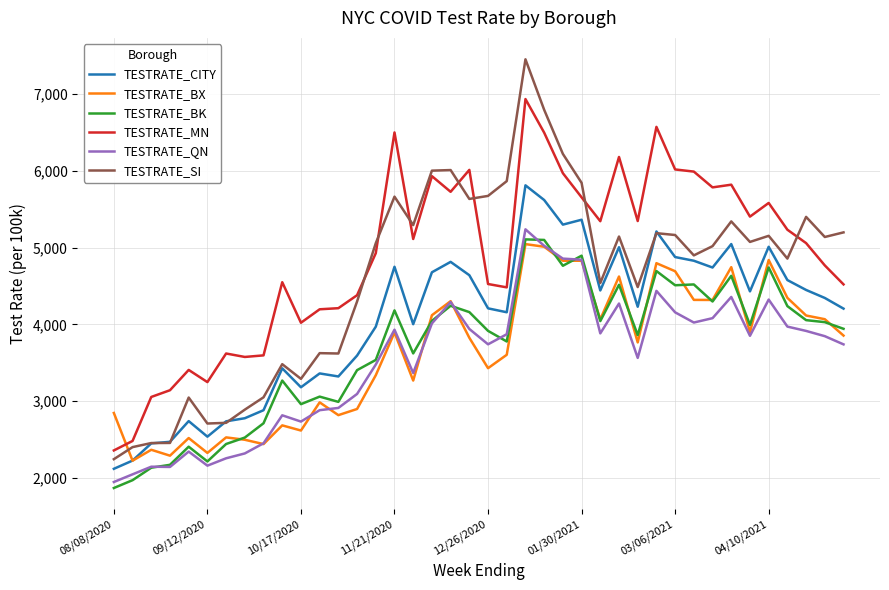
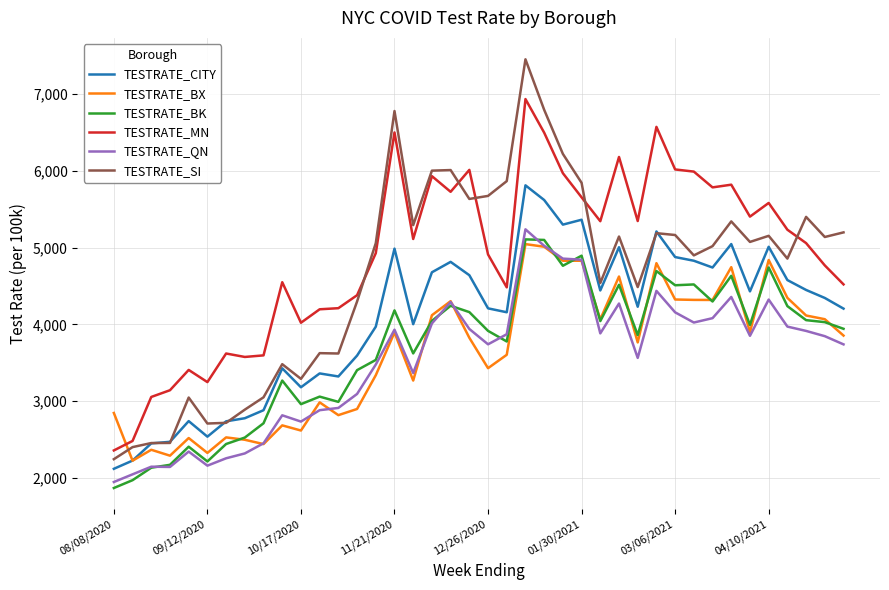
TESTRATE_CITY, 11/21/2020: 4,800 -> 5,000
TESTRATE_SI, 11/21/2020: 5,700 -> 6,800
TESTRATE_MN, 12/26/2020: 4,500 -> 4,900
TESTRATE_BX, 03/06/2021: 4,700 -> 4,300
